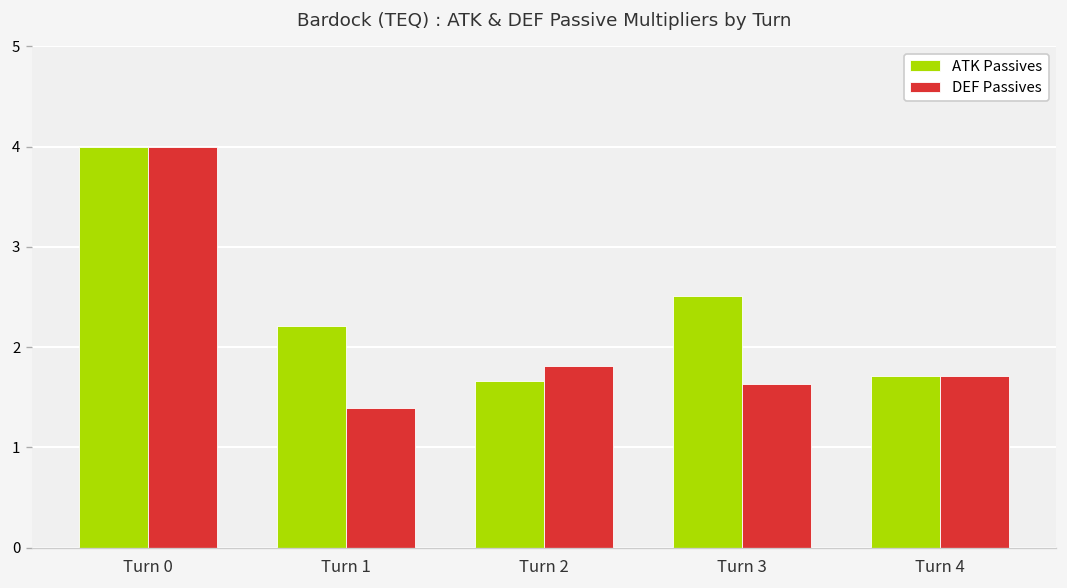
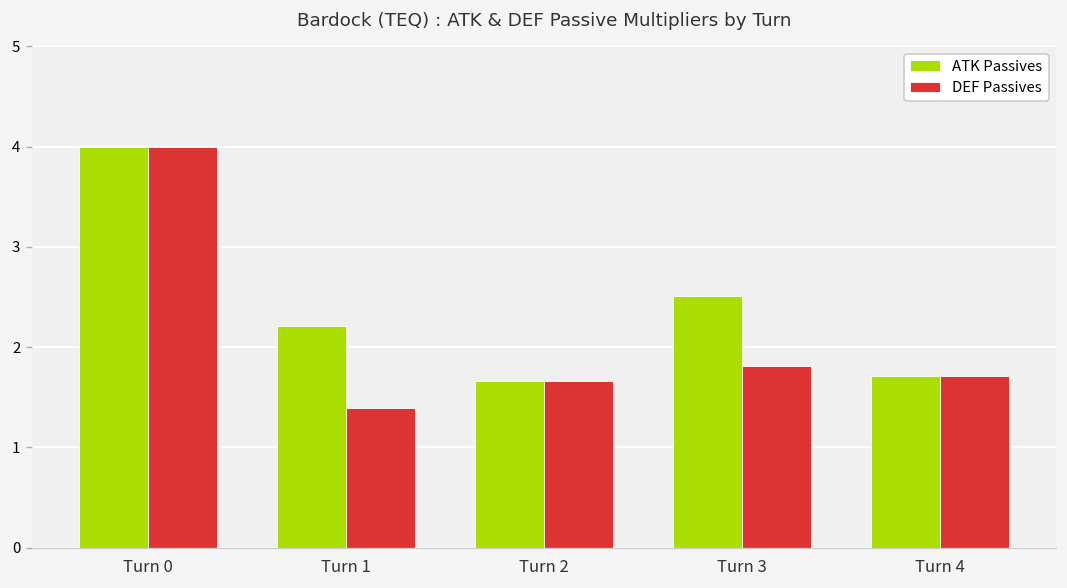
DEF Passives, Turn 2: 1.8 -> 1.7
DEF Passives, Turn 3: 1.6 -> 1.8
